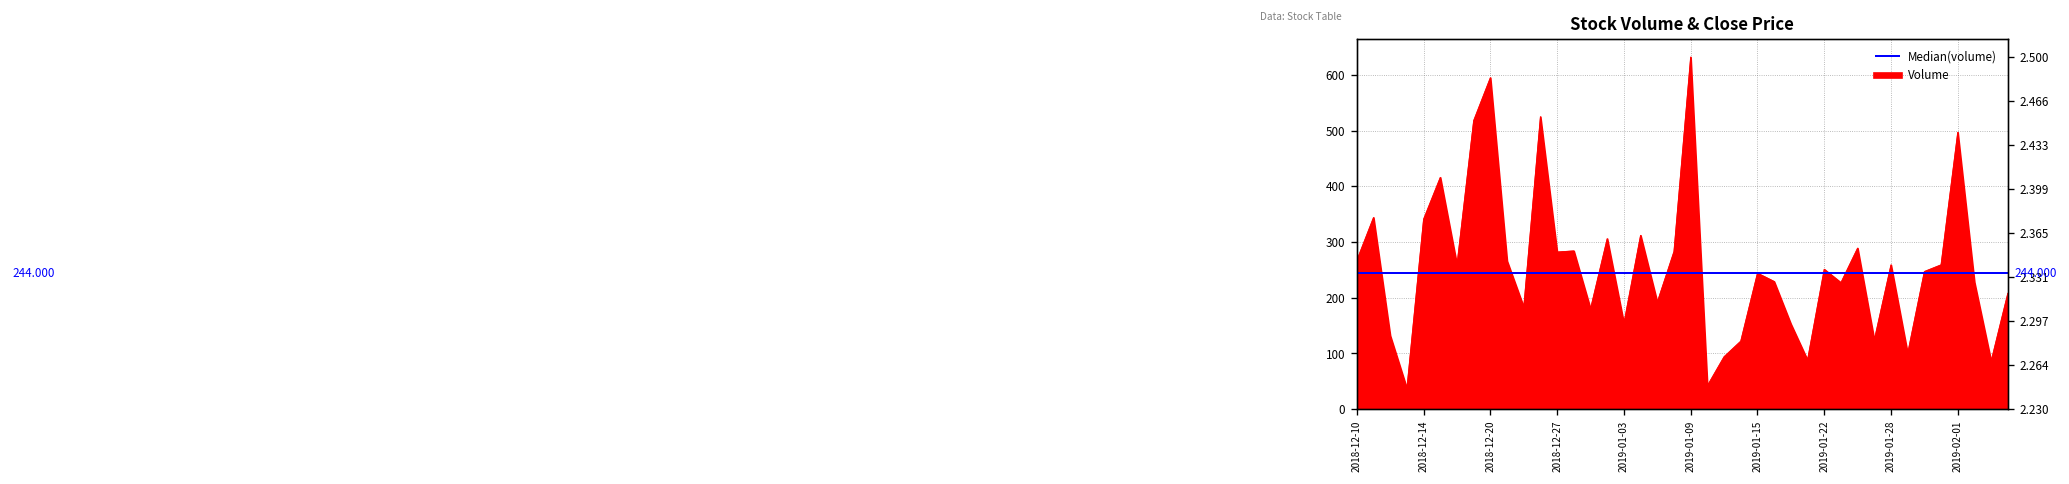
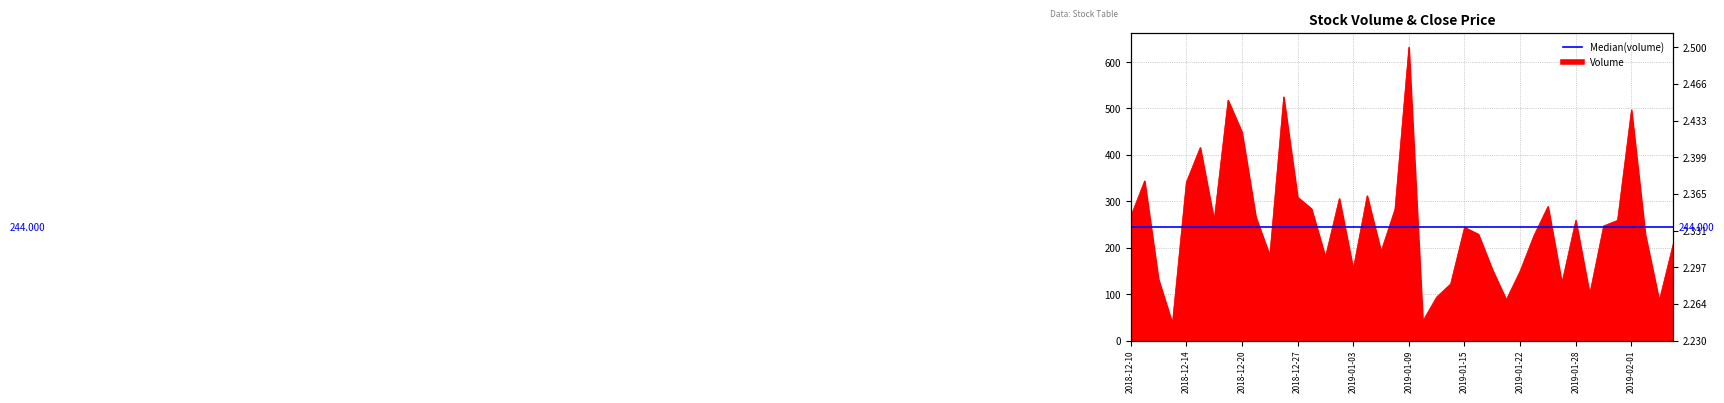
2018-12-20: 600 -> 450
2018-12-27: 280 -> 310
2019-01-22: 250 -> 150
